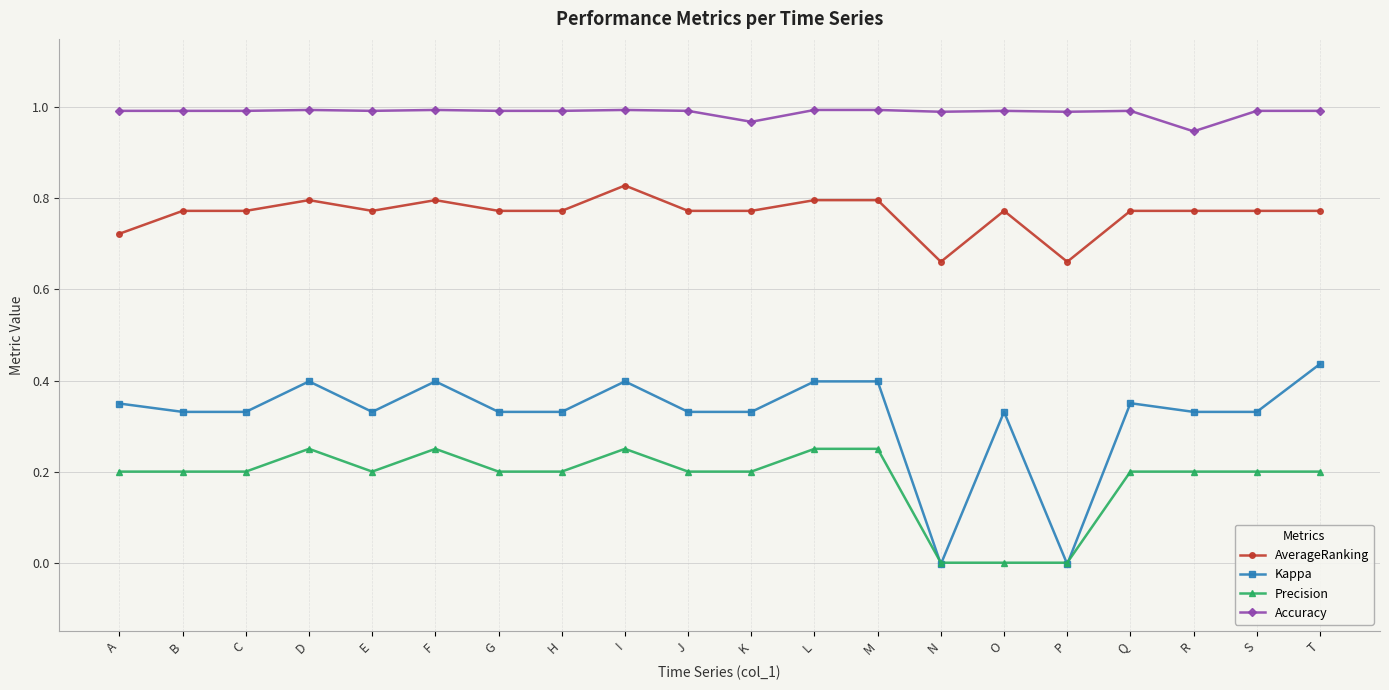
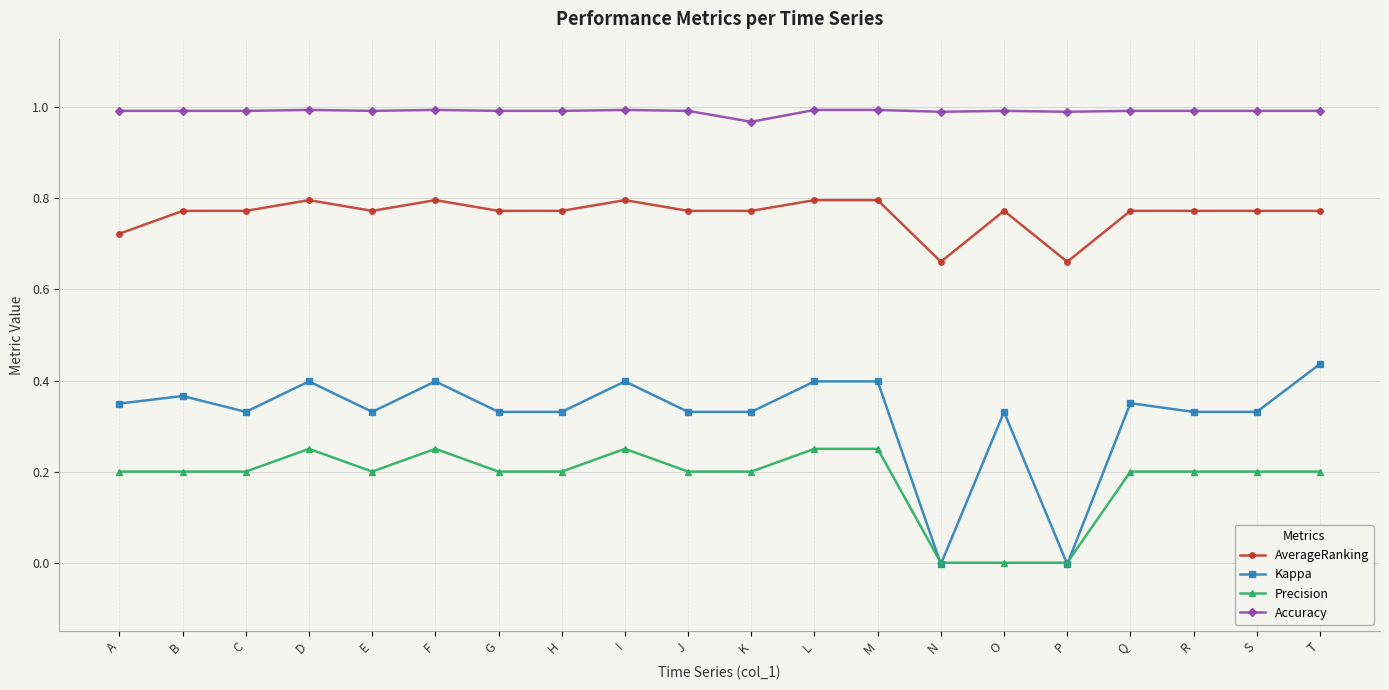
Kappa, B: 0.33 -> 0.37
AverageRanking, I: 0.83 -> 0.80
Accuracy, R: 0.95 -> 0.99
